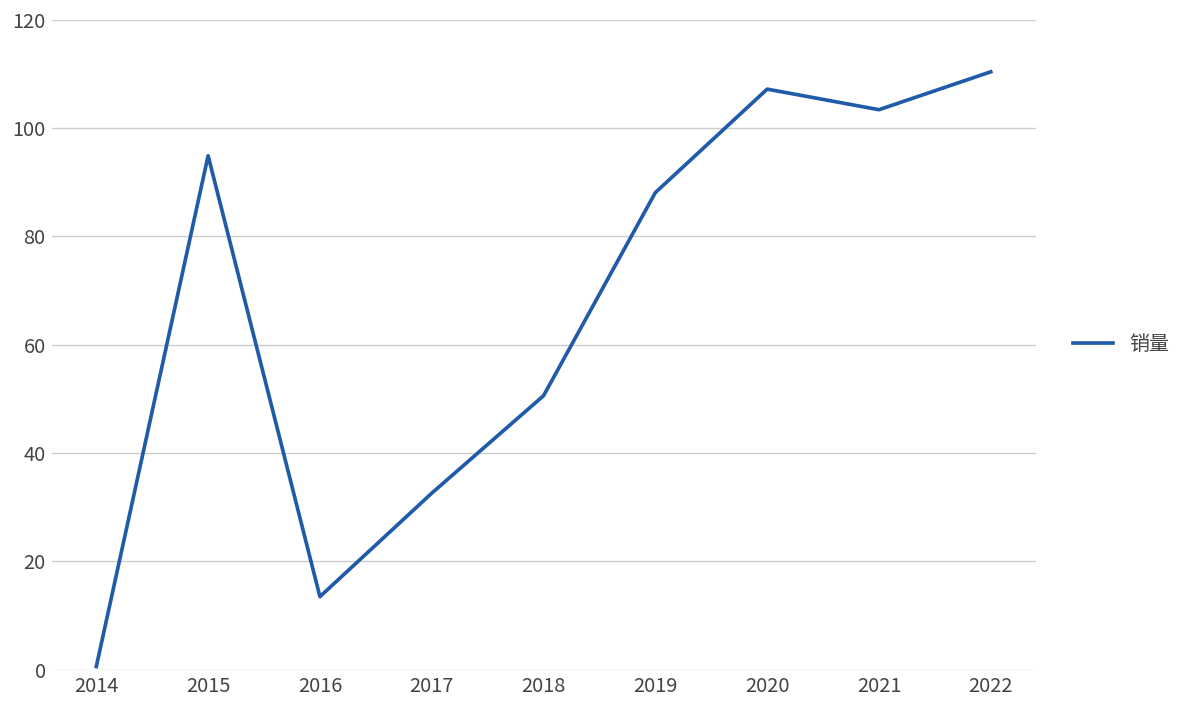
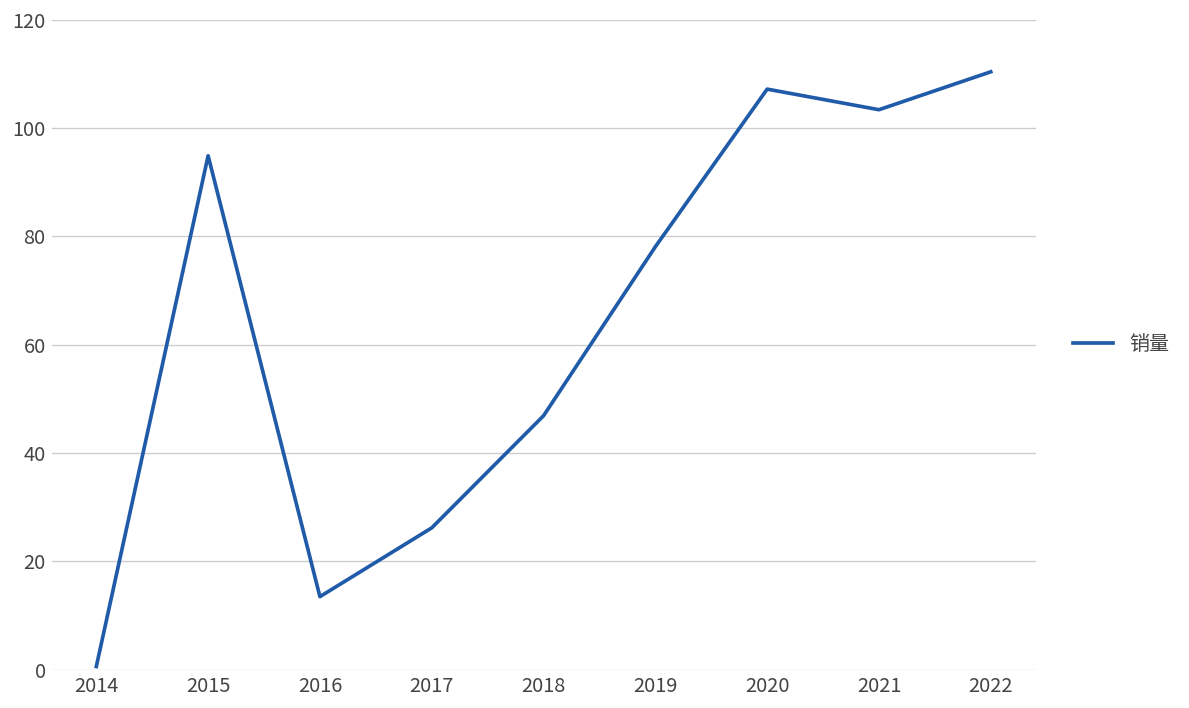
2017: 33 -> 26
2018: 51 -> 47
2019: 88 -> 78
